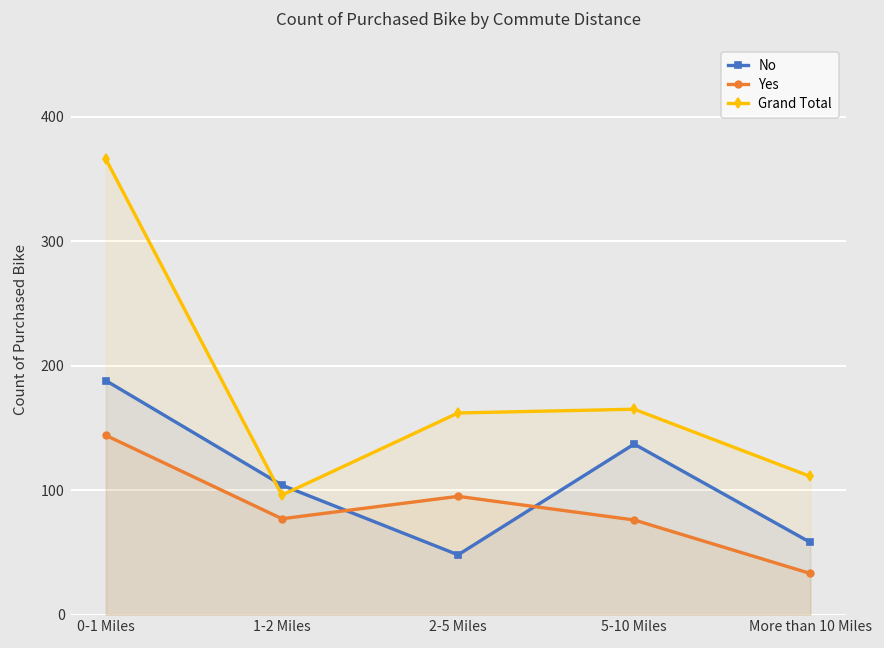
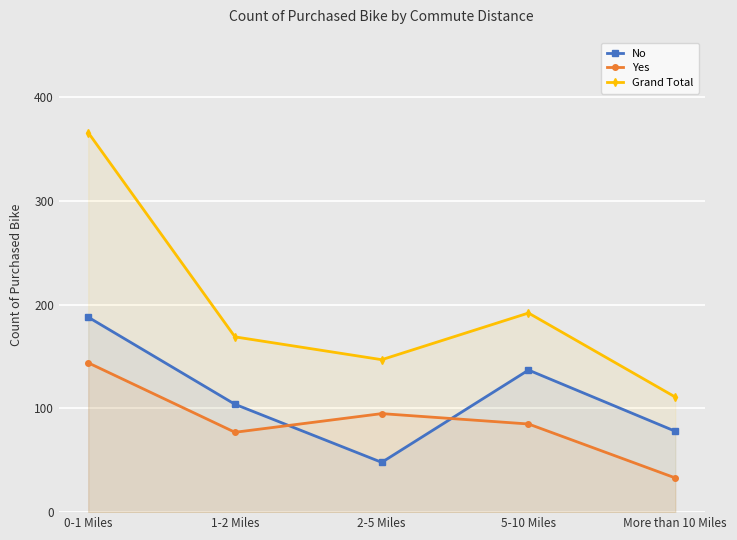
Grand Total, 1-2 Miles: 96 -> 169
Grand Total, 2-5 Miles: 162 -> 147
Yes, 5-10 Miles: 76 -> 85
Grand Total, 5-10 Miles: 165 -> 192
No, More than 10 Miles: 58 -> 78
